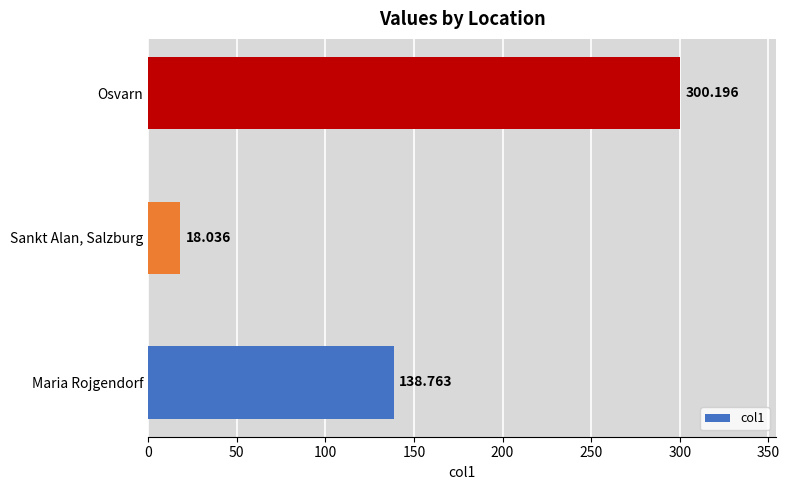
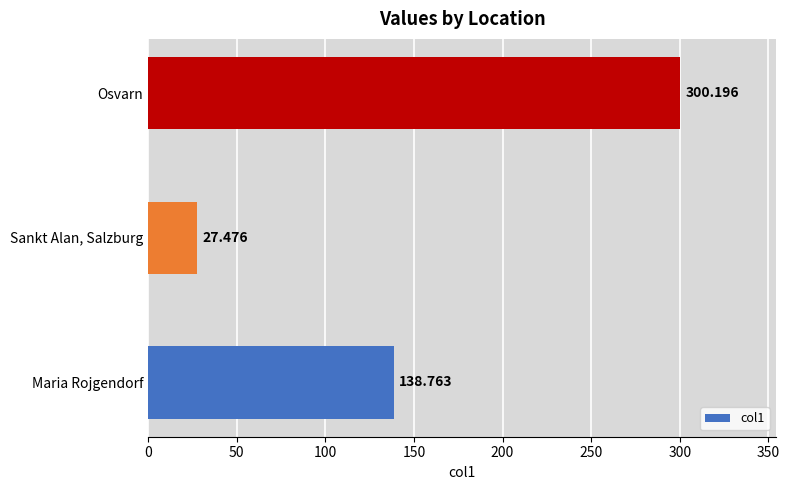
Sankt Alan, Salzburg: 18.036 -> 27.476
